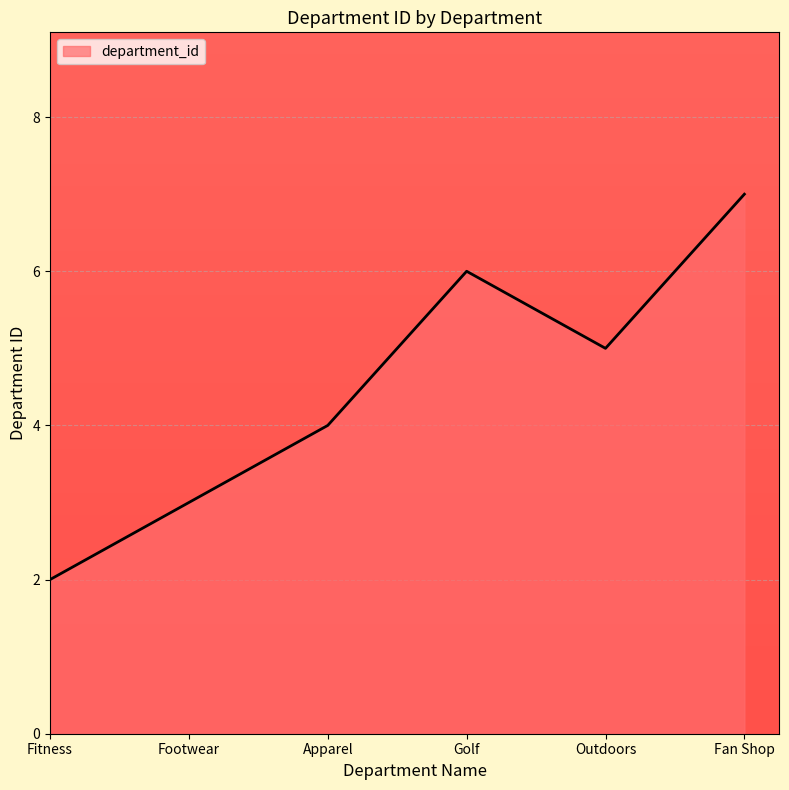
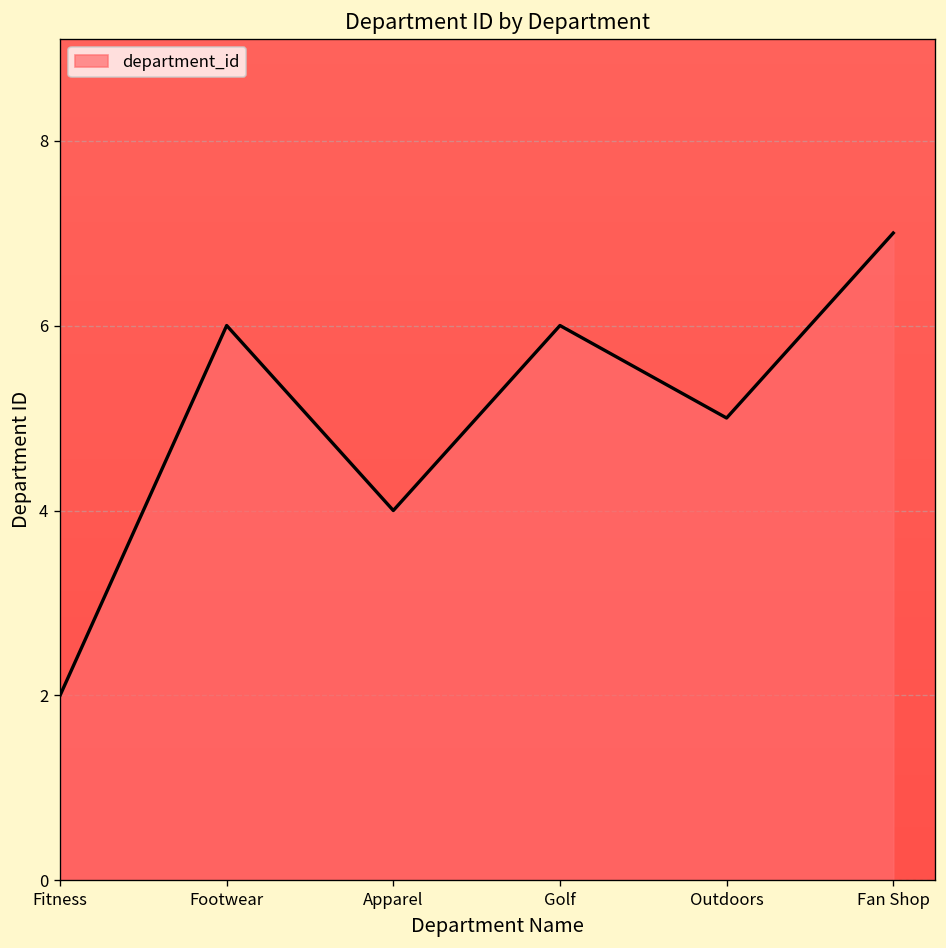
Footwear: 3 -> 6
